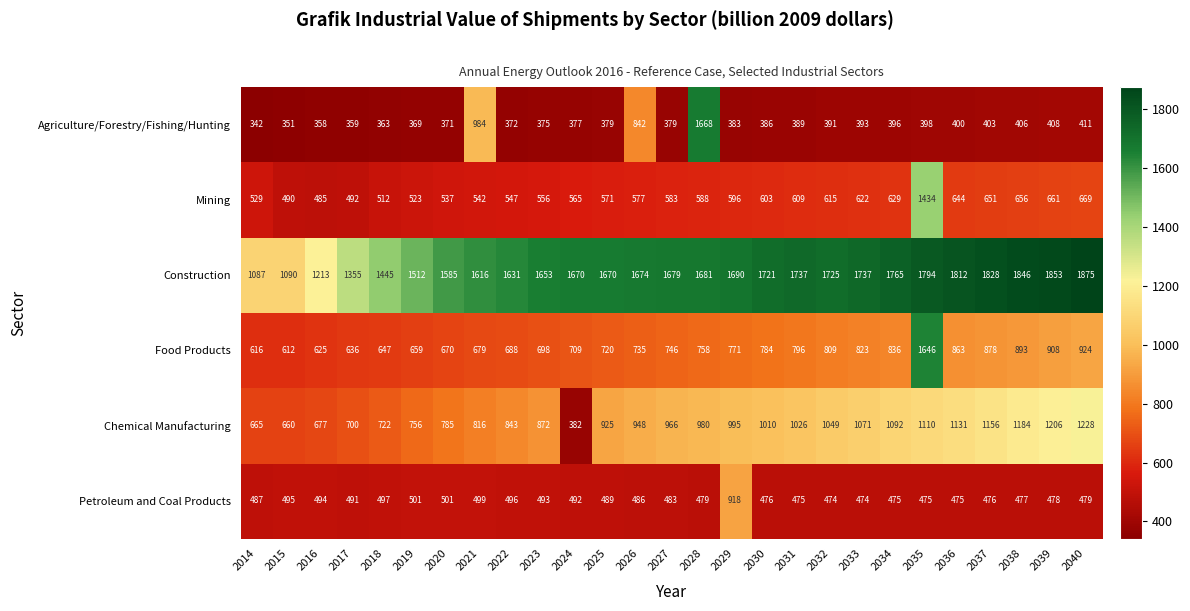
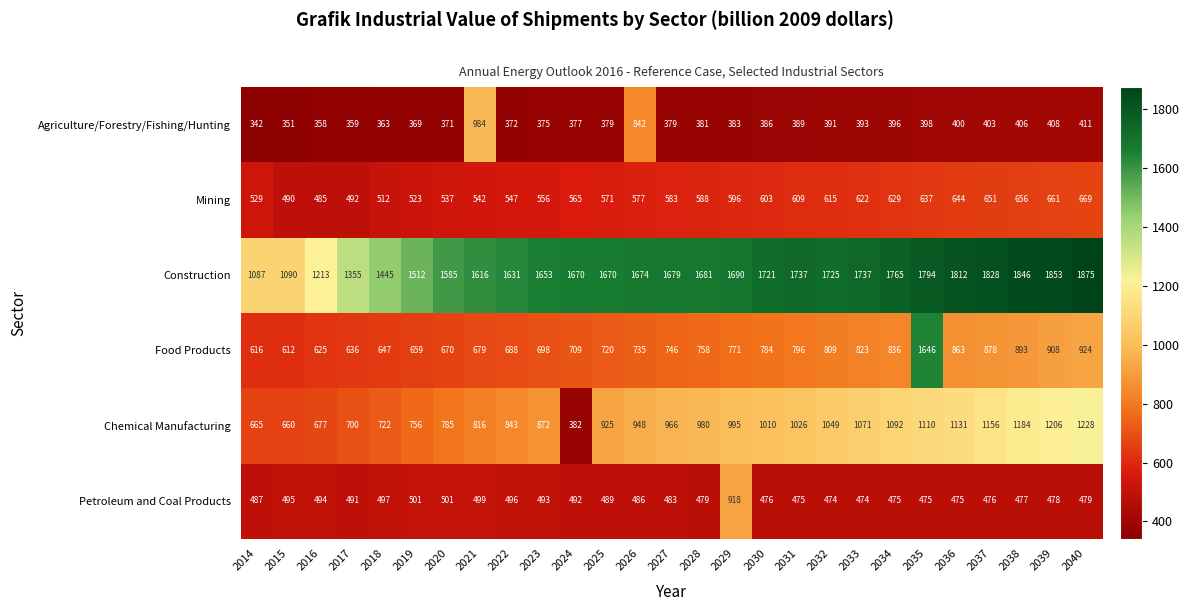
Agriculture/Forestry/Fishing/Hunting, 2028: 1668 -> 381
Mining, 2035: 1434 -> 637
